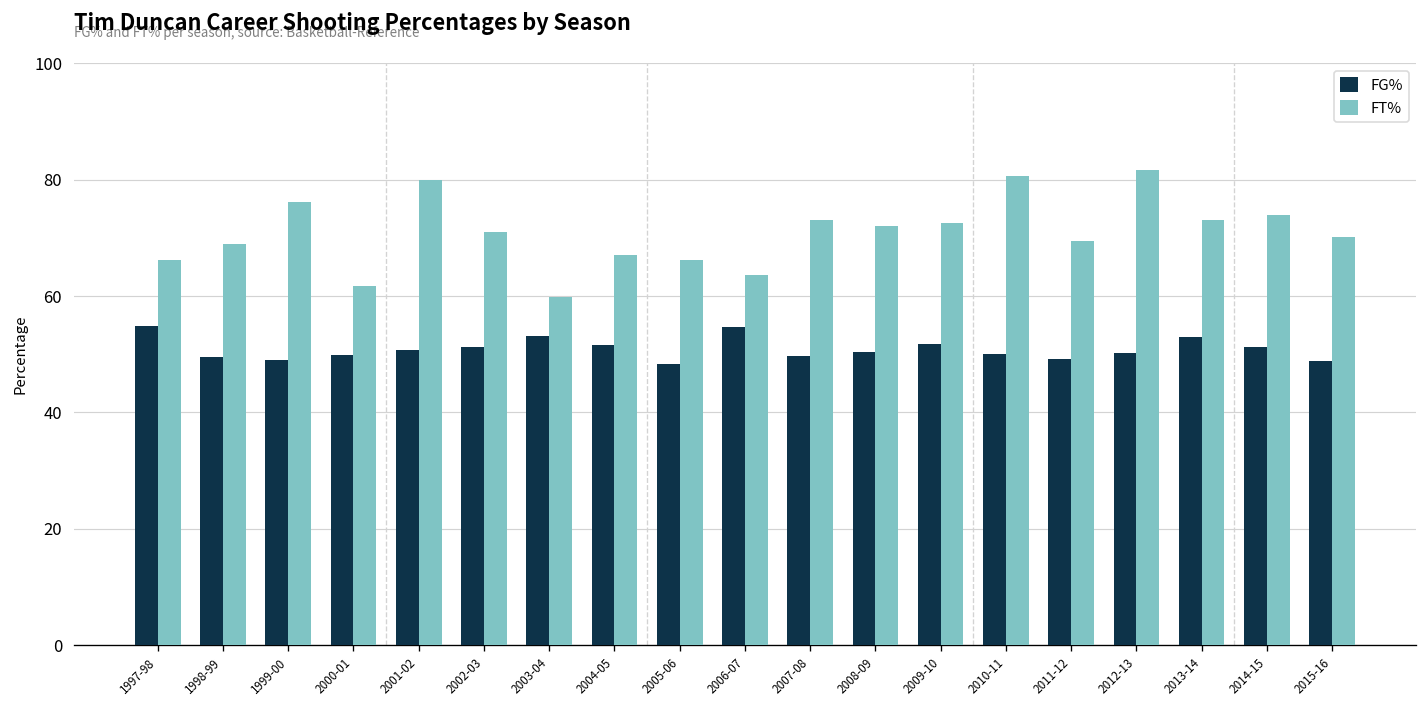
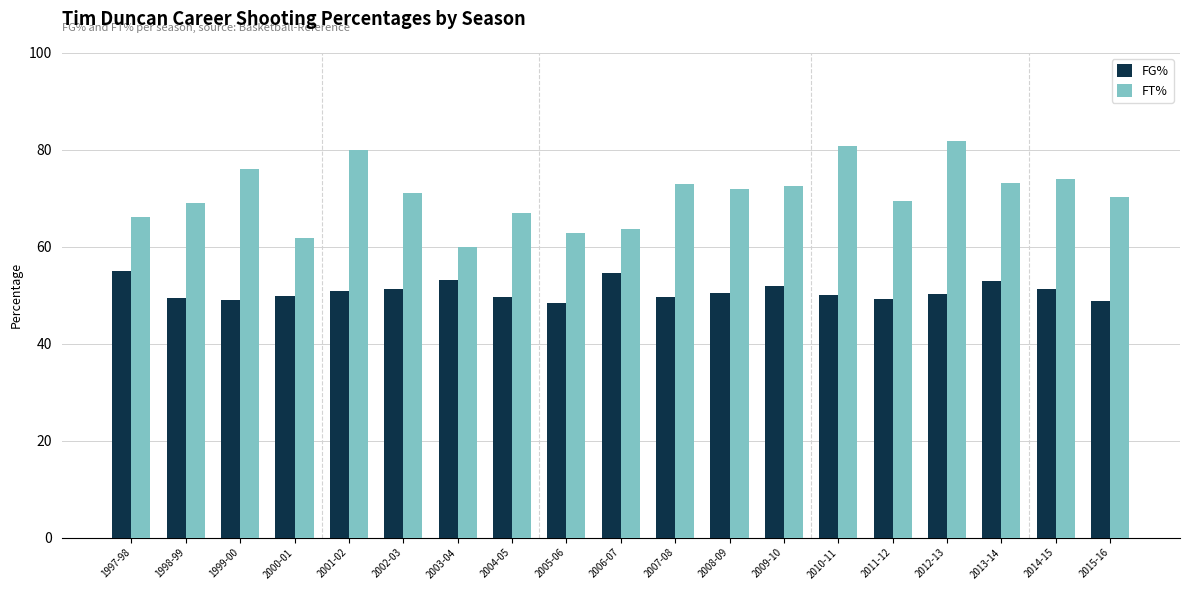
FG%, 2004-05: 52 -> 50
FT%, 2005-06: 66 -> 63
